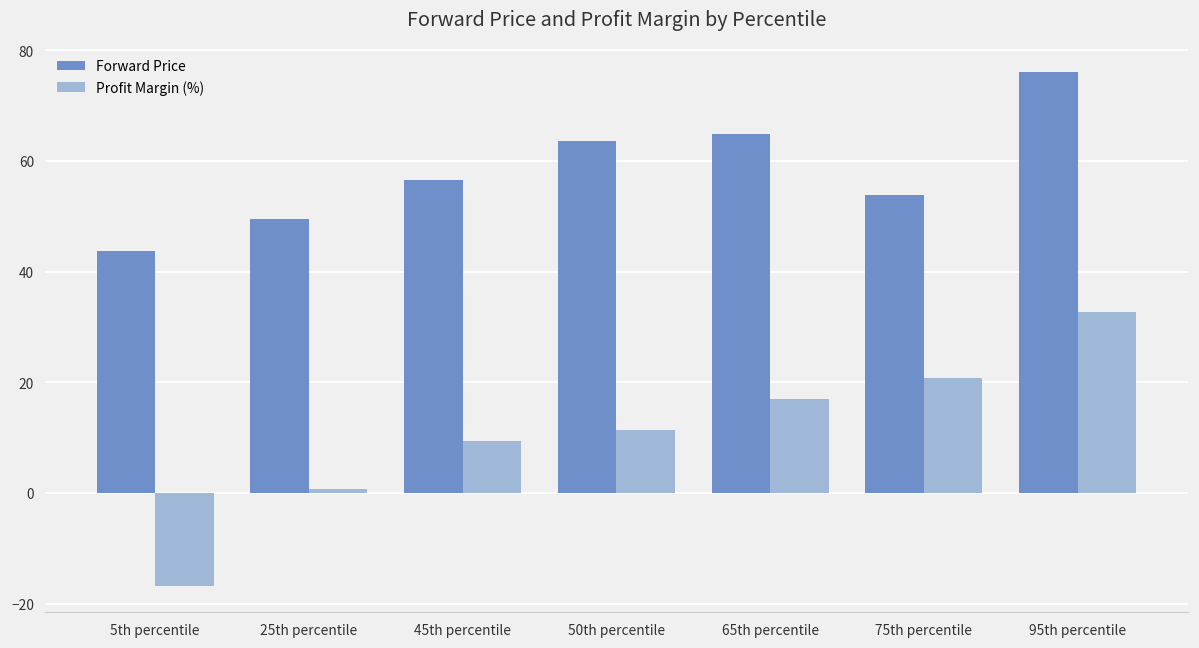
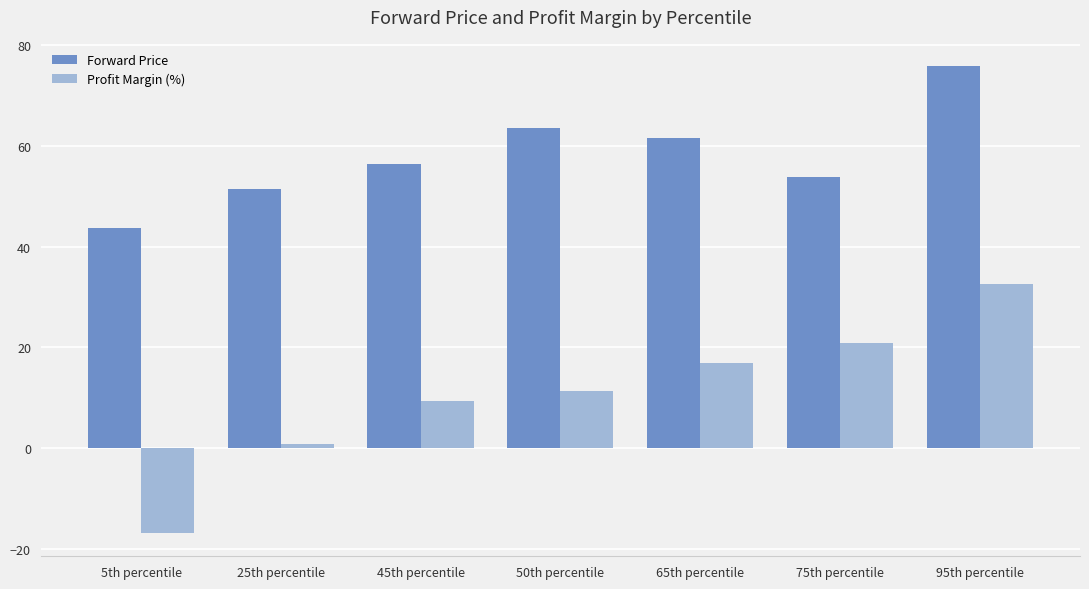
Forward Price, 25th percentile: 50 -> 52
Forward Price, 65th percentile: 65 -> 62
